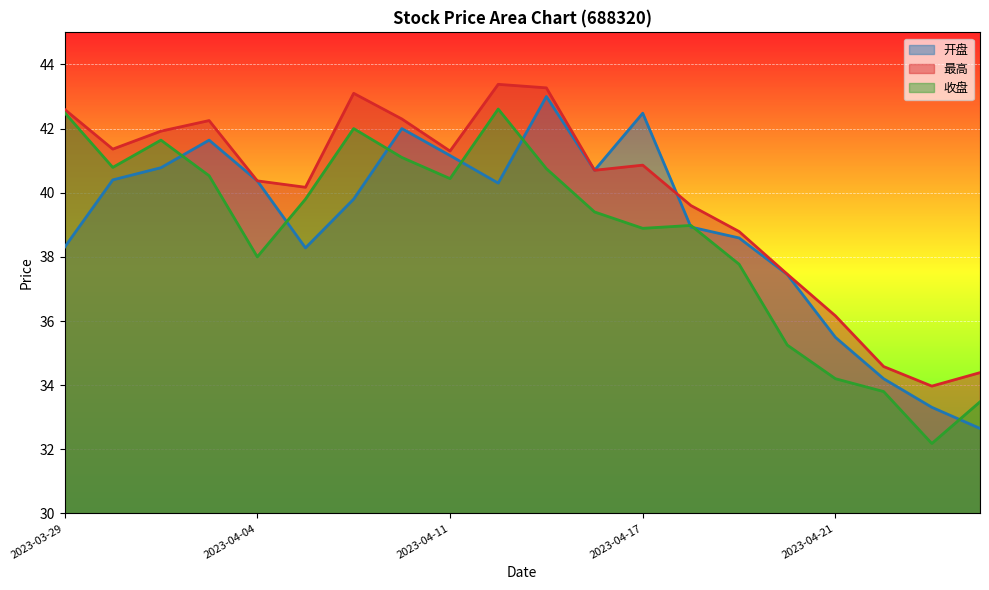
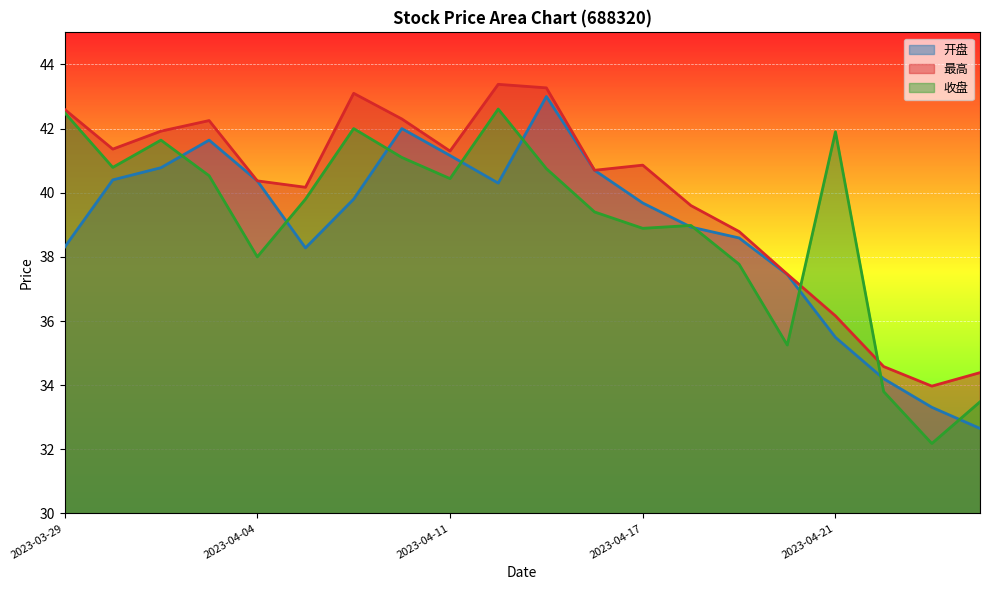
开盘, 2023-04-17: 42.5 -> 39.7
收盘, 2023-04-21: 34.2 -> 41.9
